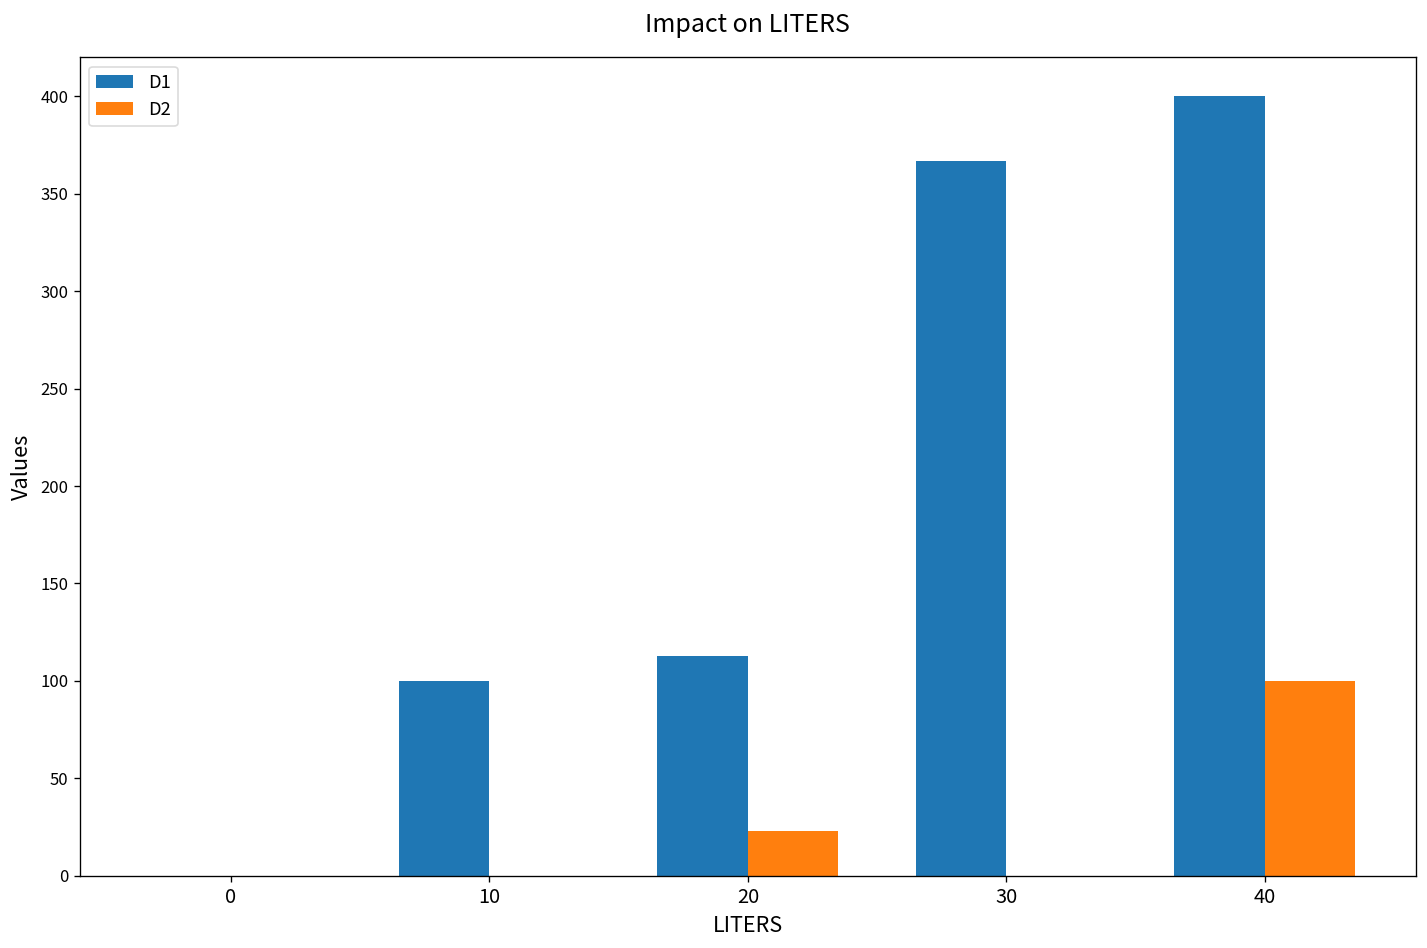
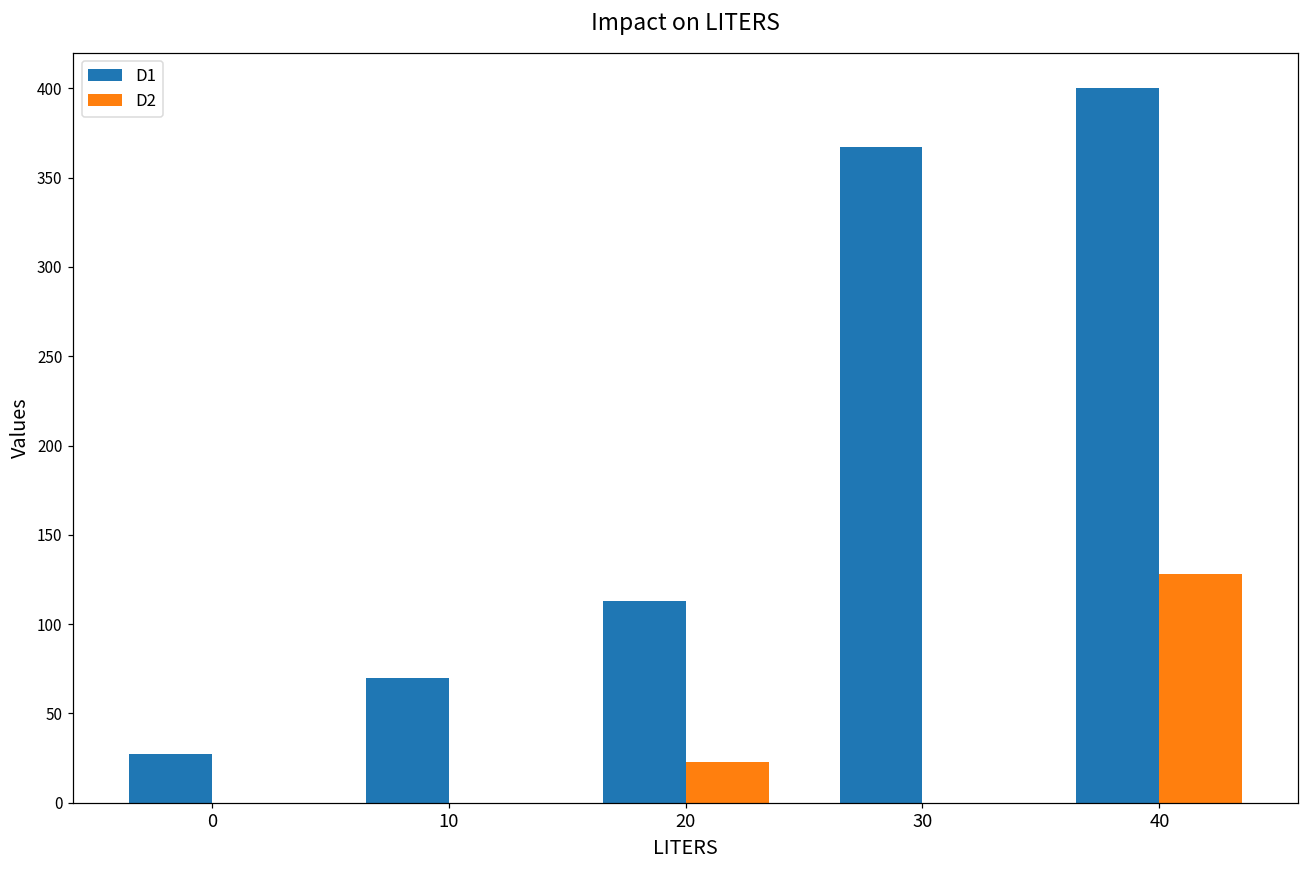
D1, 0: 0 -> 27
D1, 10: 100 -> 70
D2, 40: 100 -> 128
